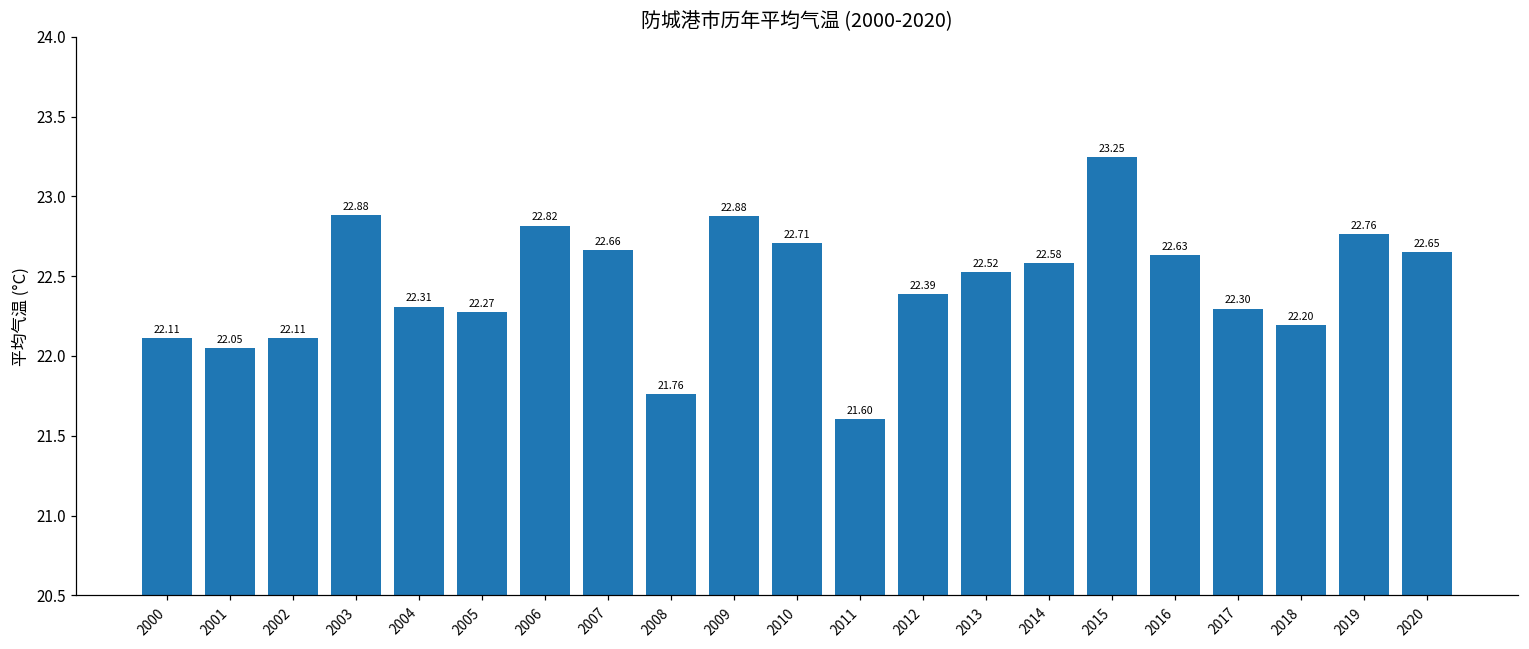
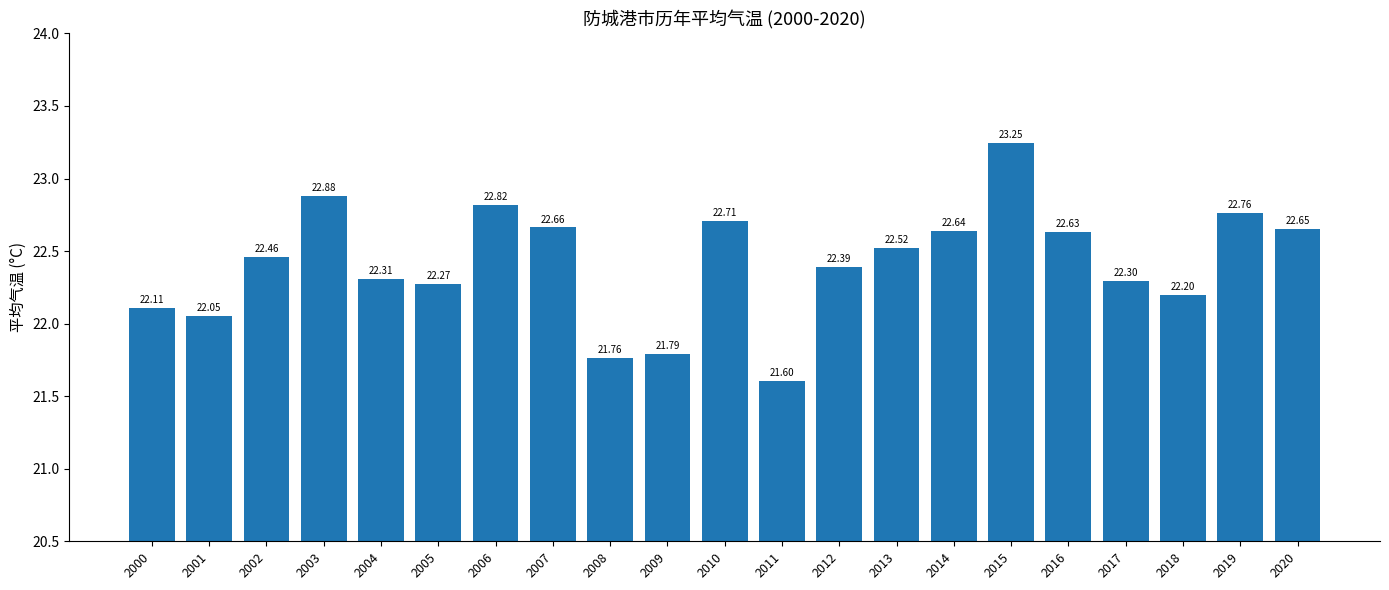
2002: 22.11 -> 22.46
2009: 22.88 -> 21.79
2014: 22.58 -> 22.64
